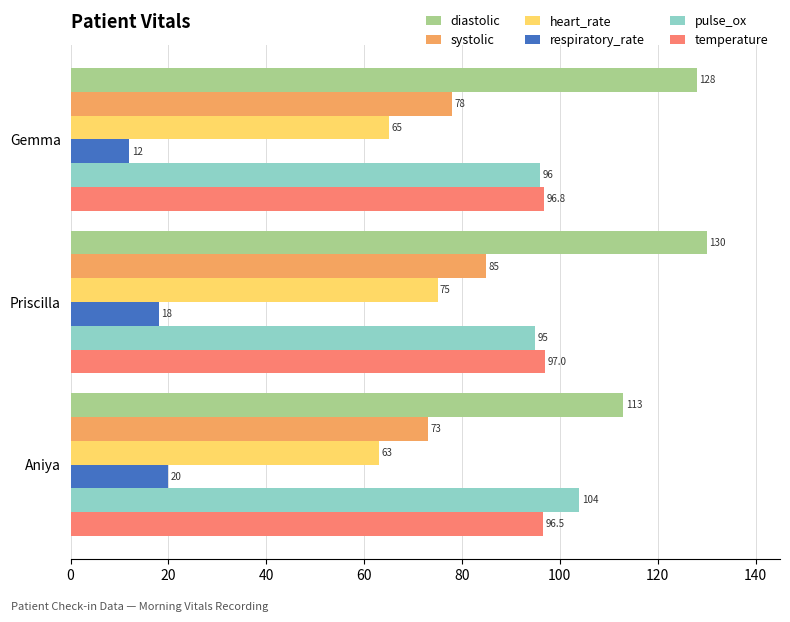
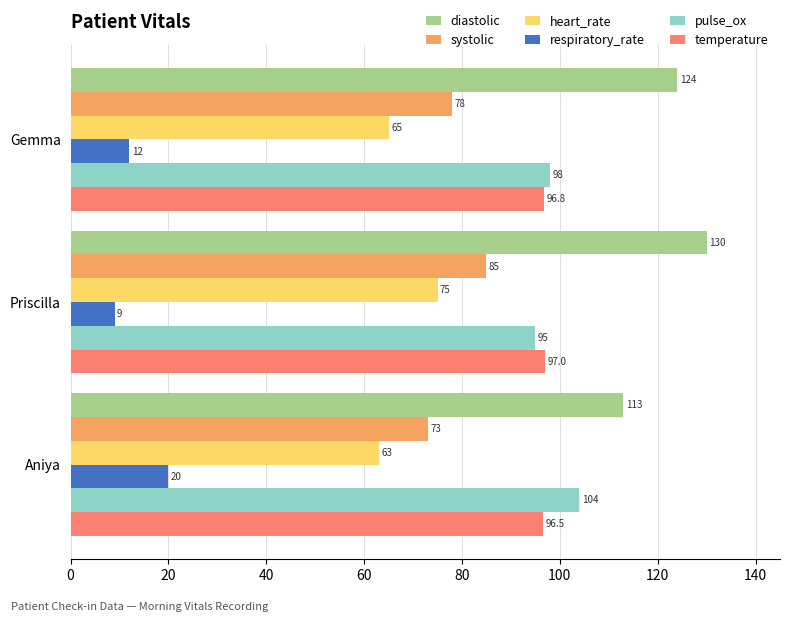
diastolic, Gemma: 128 -> 124
pulse_ox, Gemma: 96 -> 98
respiratory_rate, Priscilla: 18 -> 9
